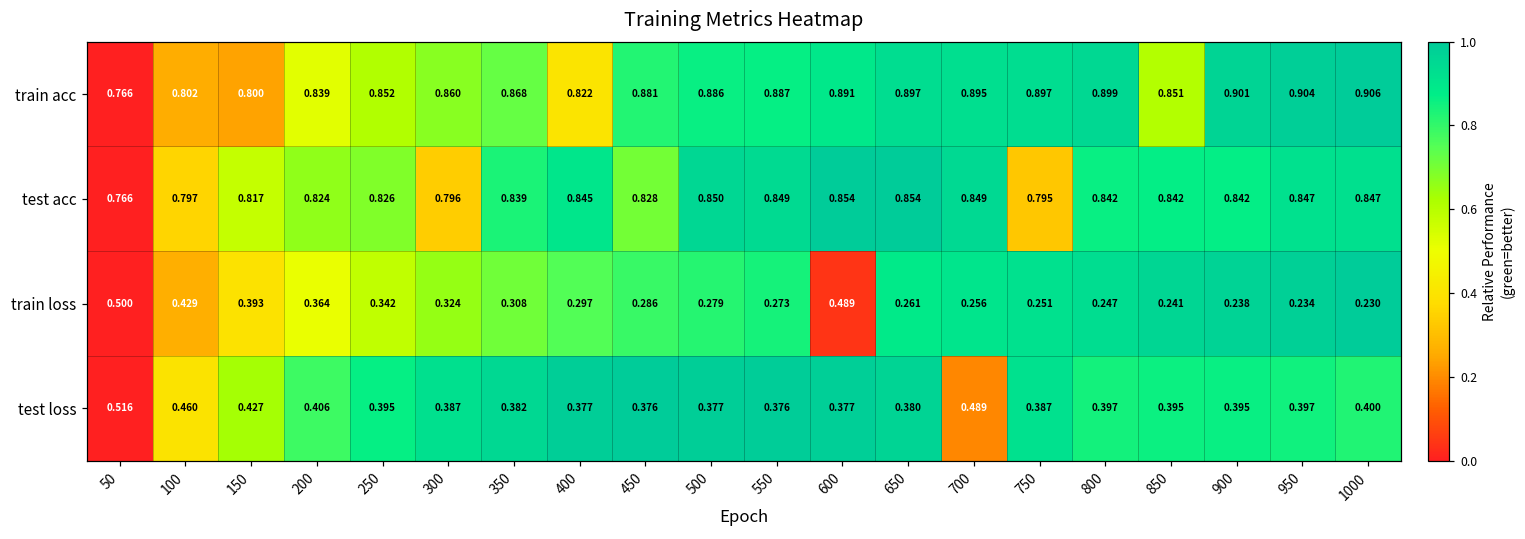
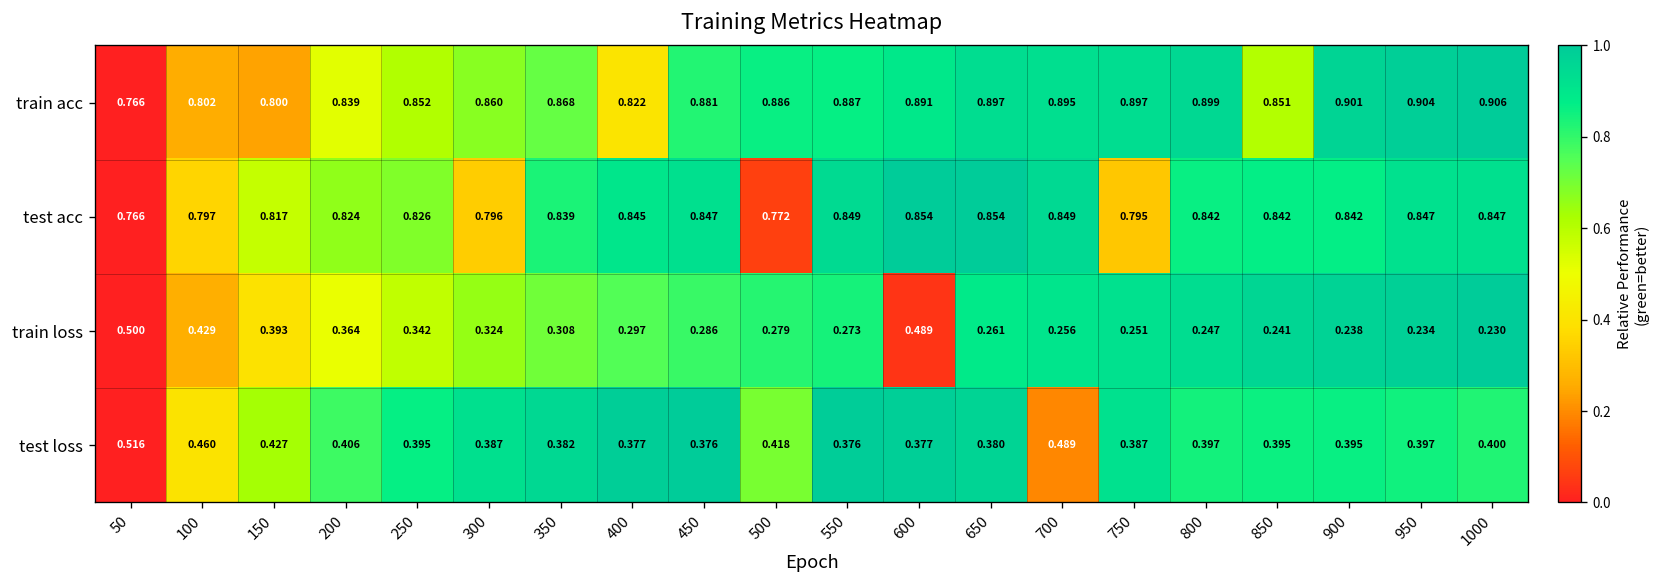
test acc, 450: 0.828 -> 0.847
test acc, 500: 0.850 -> 0.772
test loss, 500: 0.377 -> 0.418
